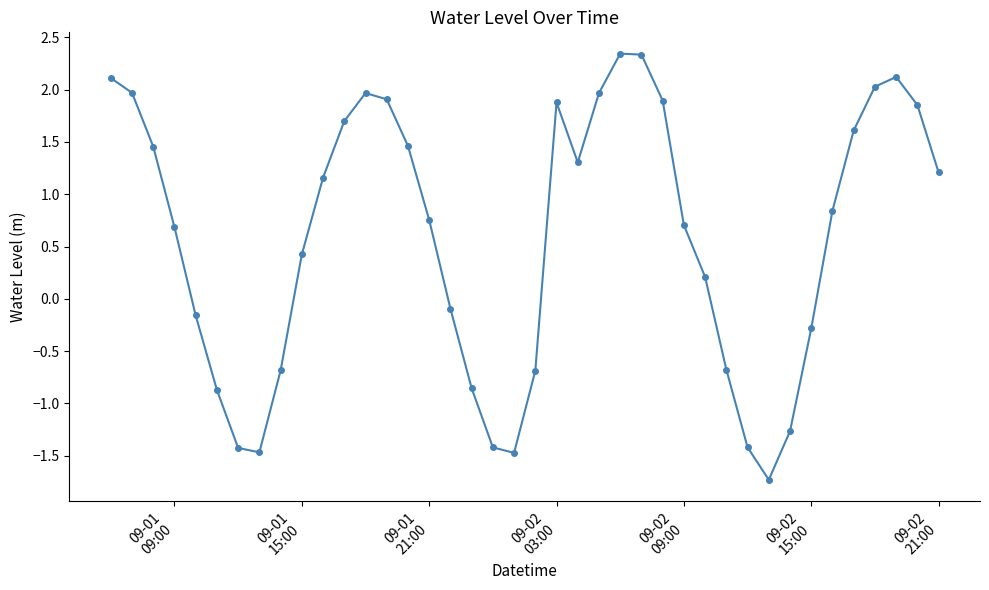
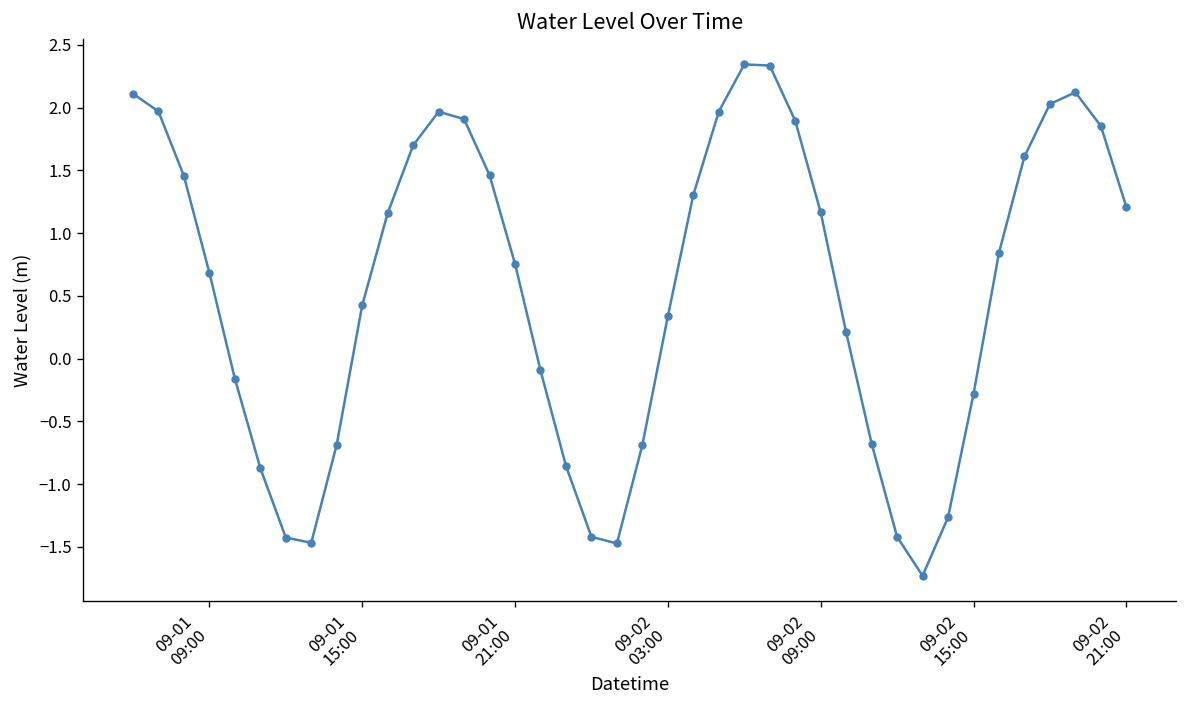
09-02 03:00: 1.88 -> 0.34
09-02 09:00: 0.70 -> 1.17
